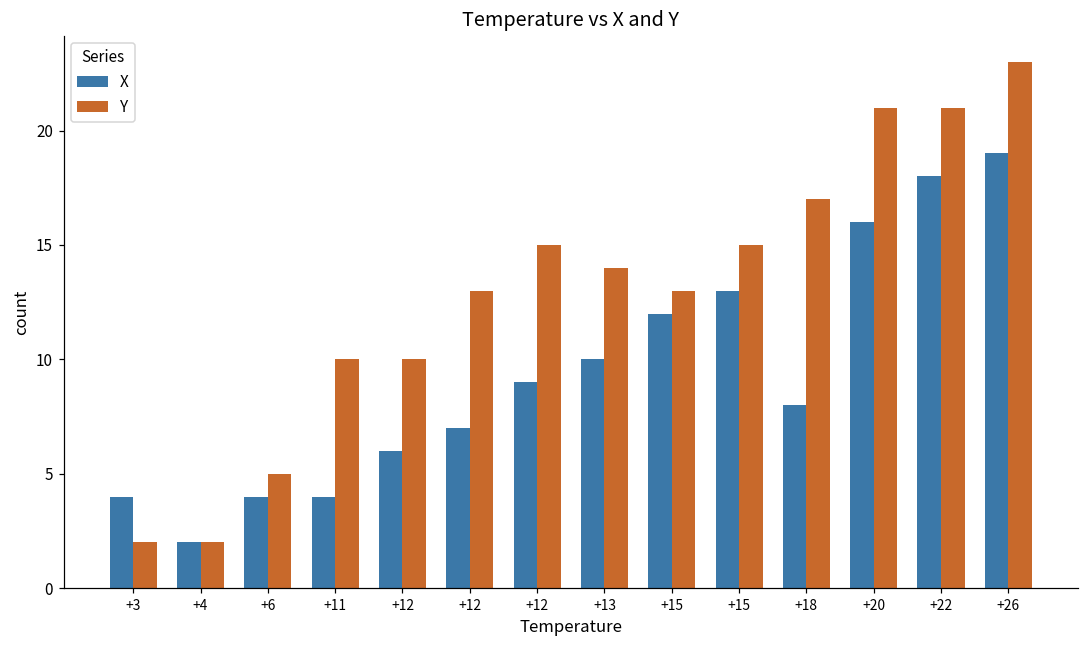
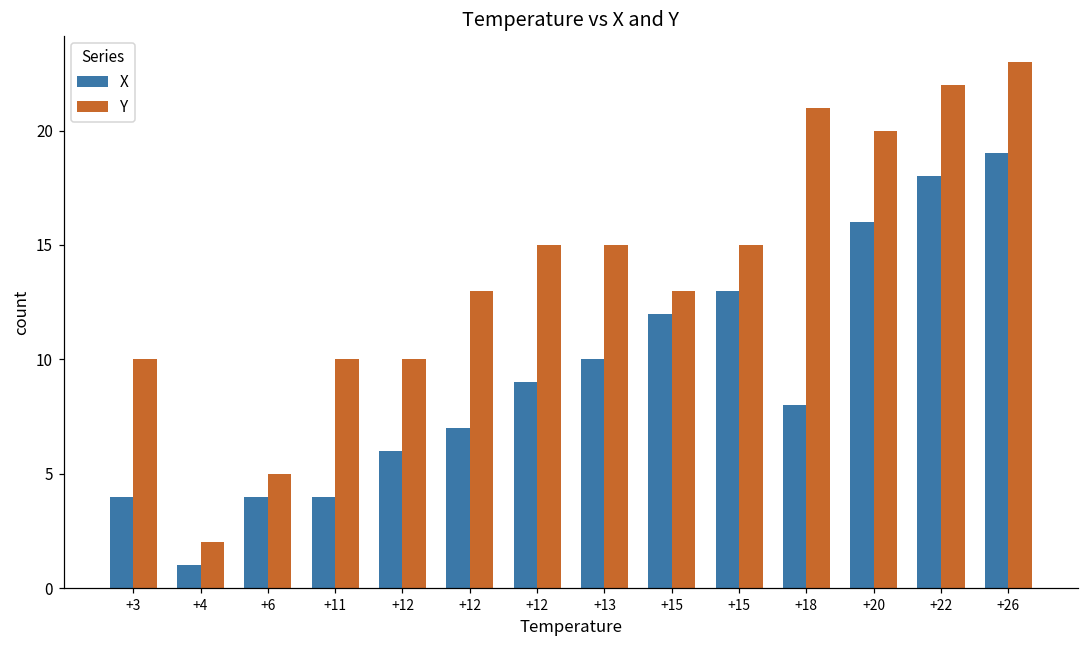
Y, +3: 2 -> 10
X, +4: 2 -> 1
Y, +13: 14 -> 15
Y, +18: 17 -> 21
Y, +20: 21 -> 20
Y, +22: 21 -> 22
